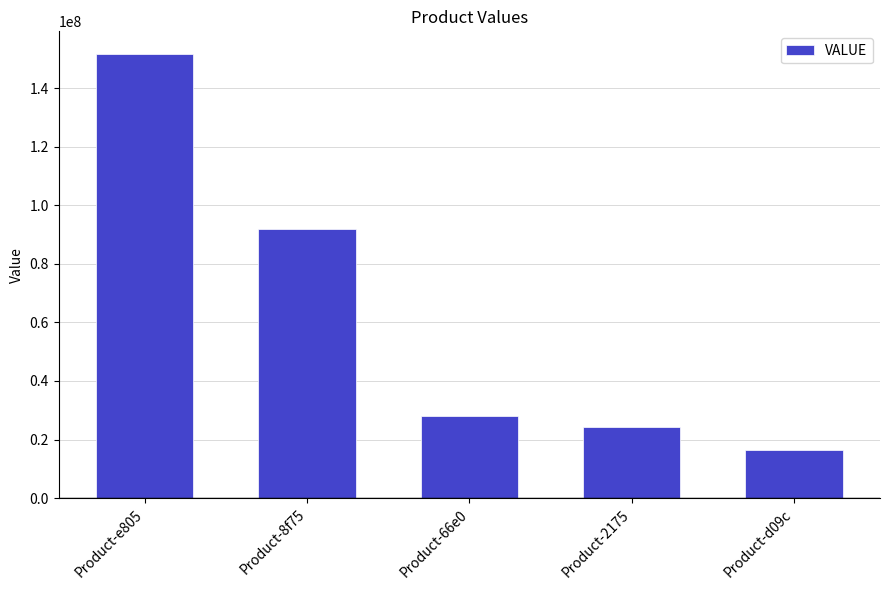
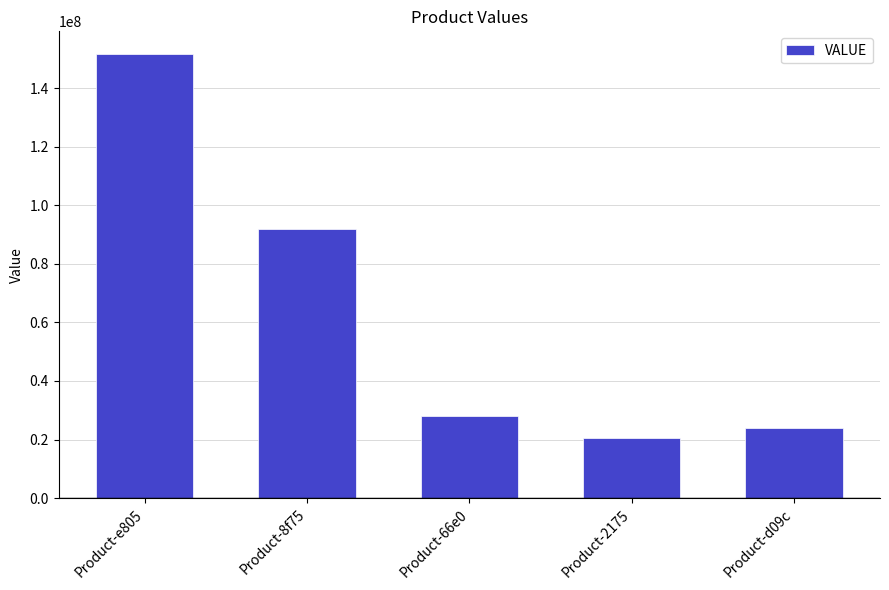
Product-2175: 24000000 -> 20000000
Product-d09c: 17000000 -> 24000000
